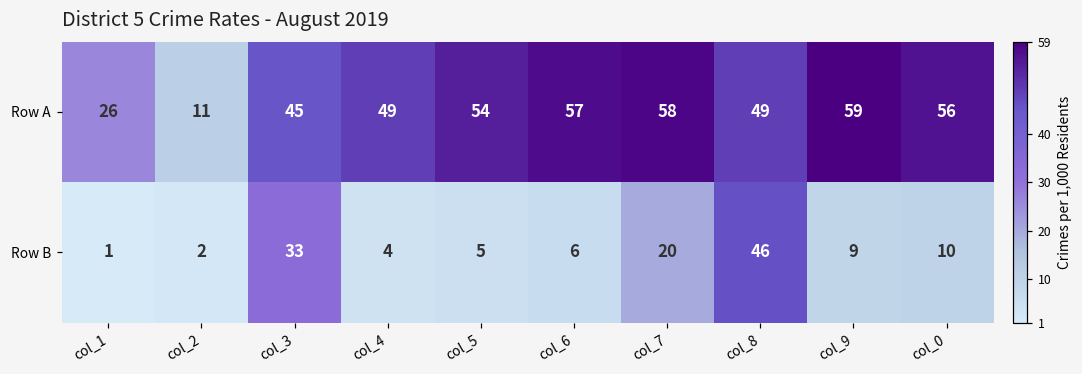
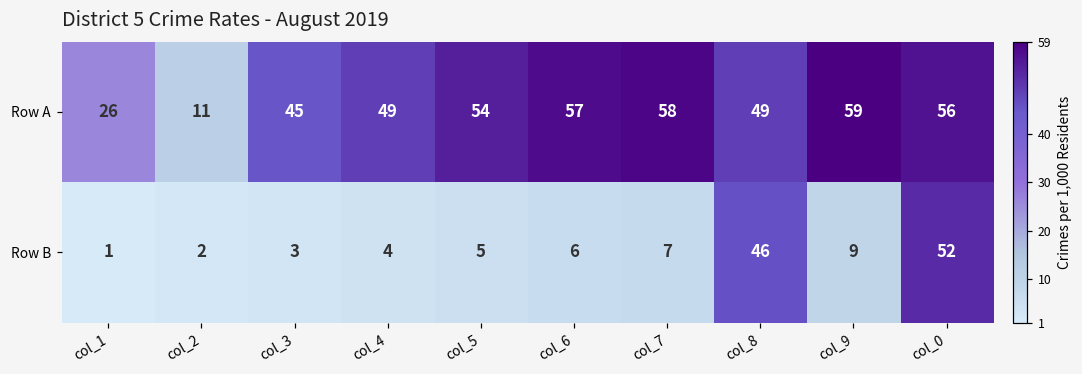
Row B, col_3: 33 -> 3
Row B, col_7: 20 -> 7
Row B, col_0: 10 -> 52
